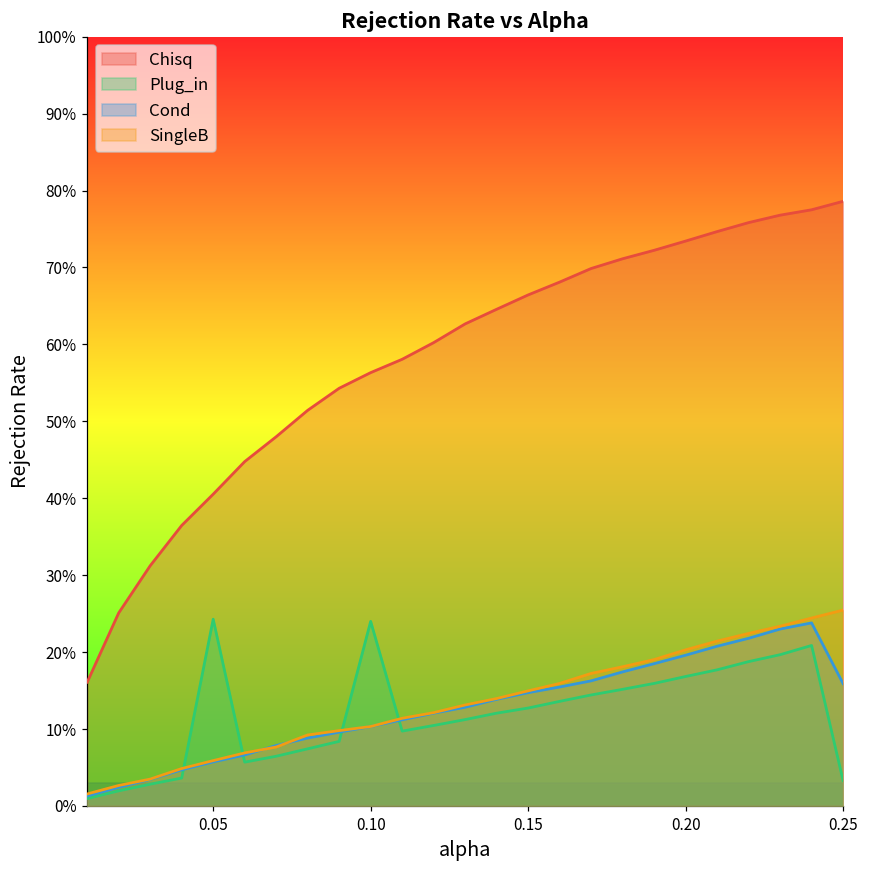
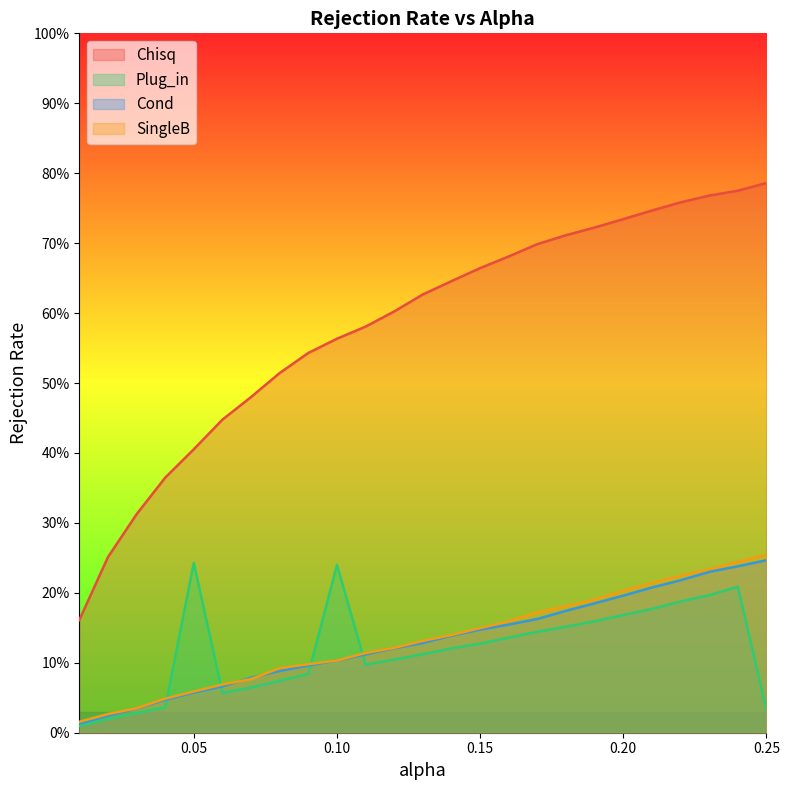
Cond, 0.25: 16% -> 25%
